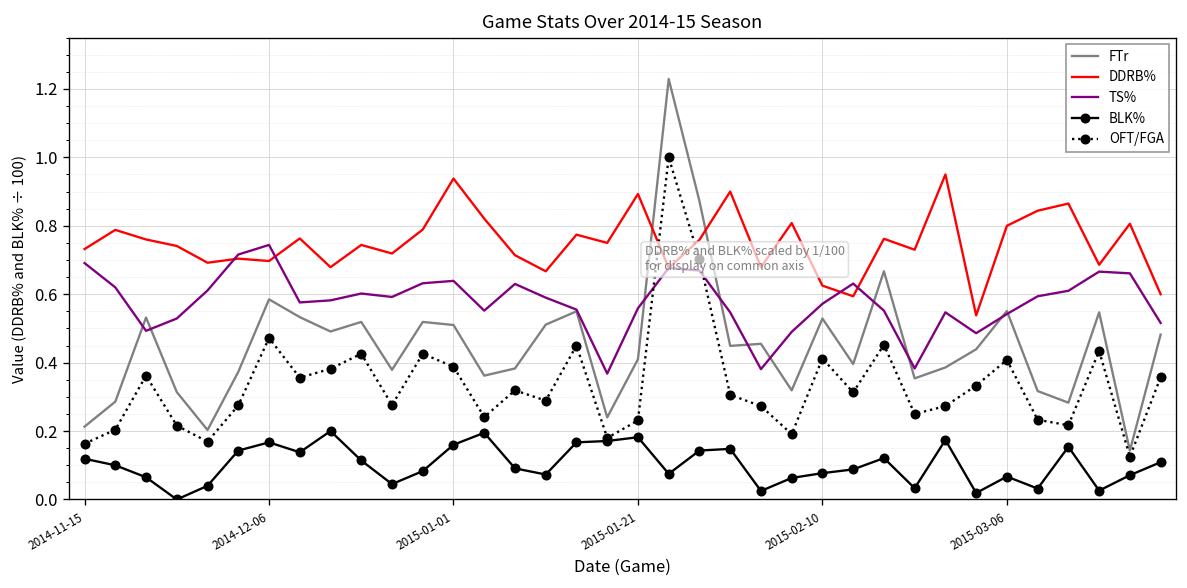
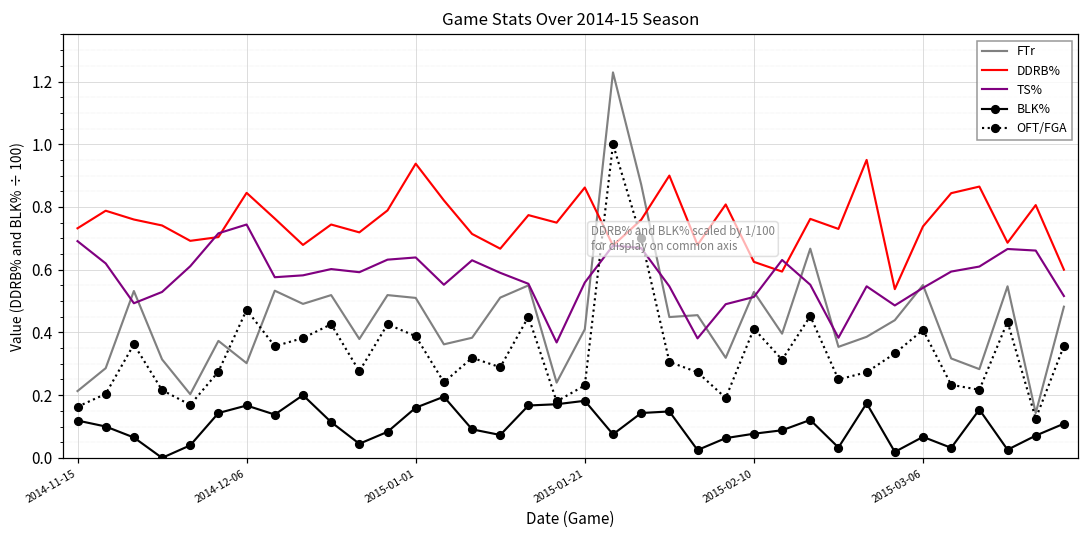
FTr, 2014-12-06: 0.59 -> 0.30
DDRB%, 2014-12-06: 0.70 -> 0.85
DDRB%, 2015-01-21: 0.89 -> 0.86
TS%, 2015-02-10: 0.57 -> 0.51
DDRB%, 2015-03-06: 0.80 -> 0.74
